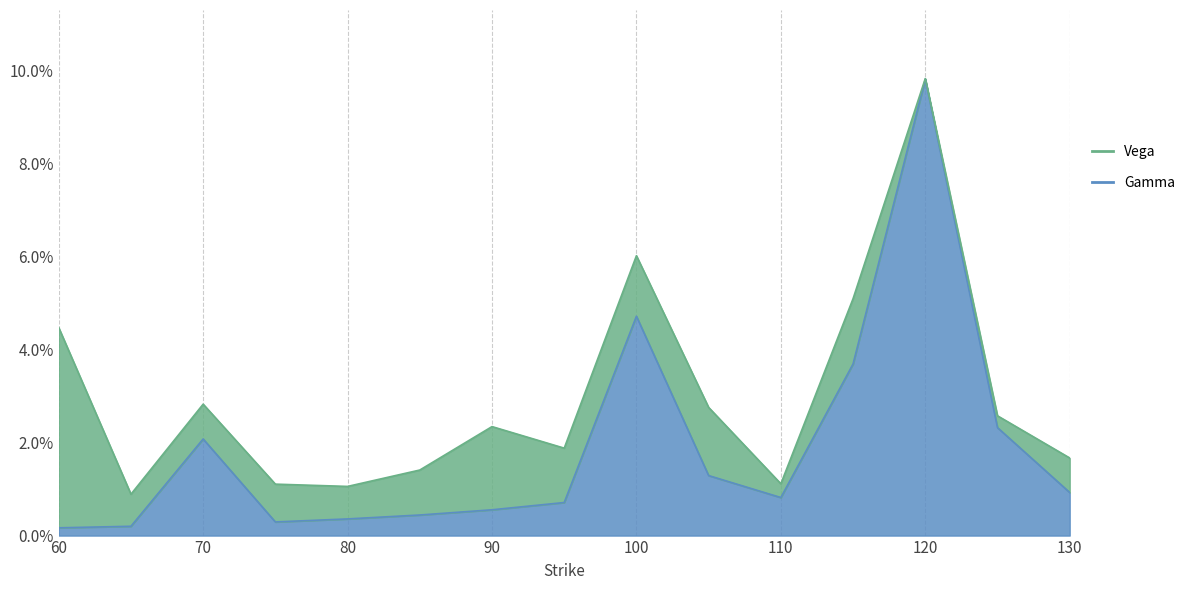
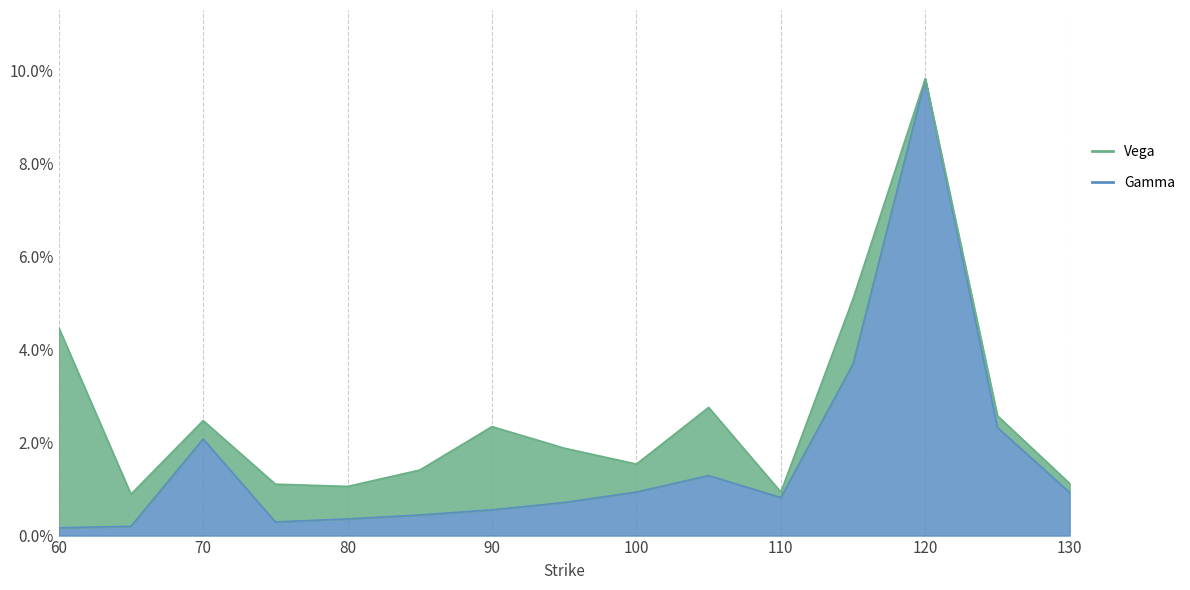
Vega, 70: 0.7% -> 0.4%
Gamma, 100: 4.7% -> 0.9%
Vega, 100: 1.3% -> 0.6%
Vega, 110: 0.3% -> 0.1%
Vega, 130: 0.7% -> 0.2%
